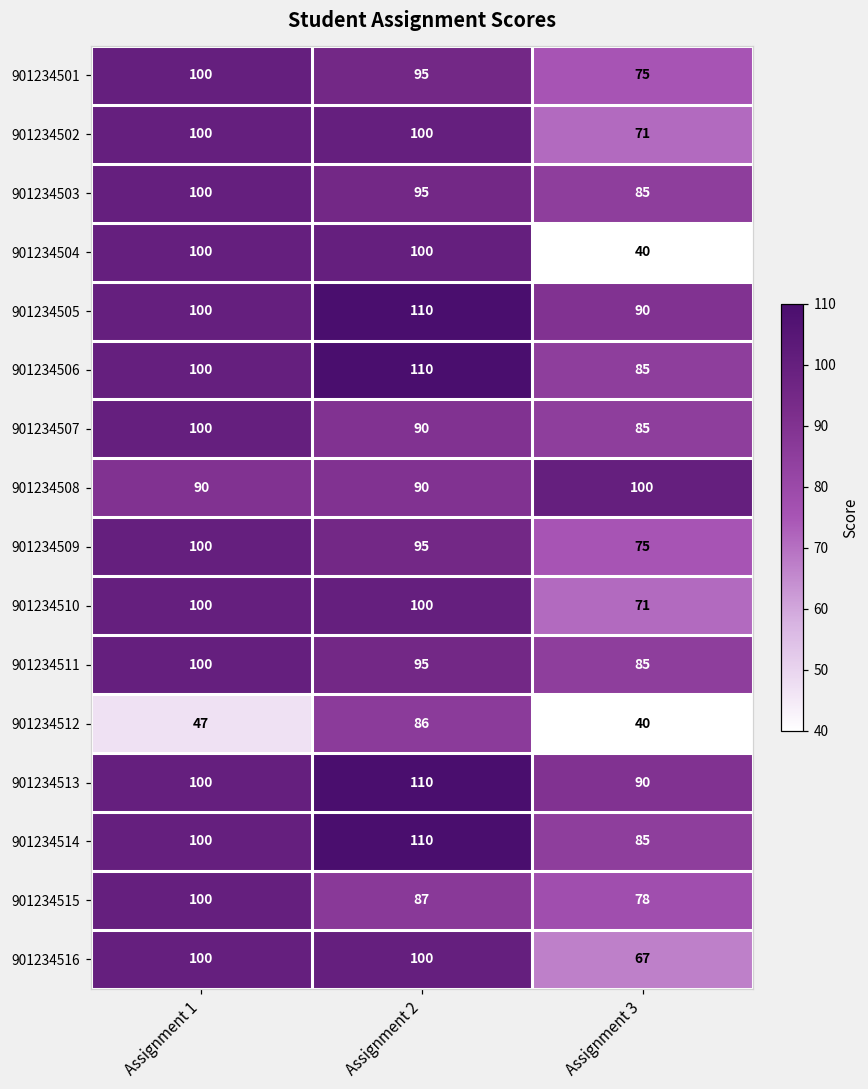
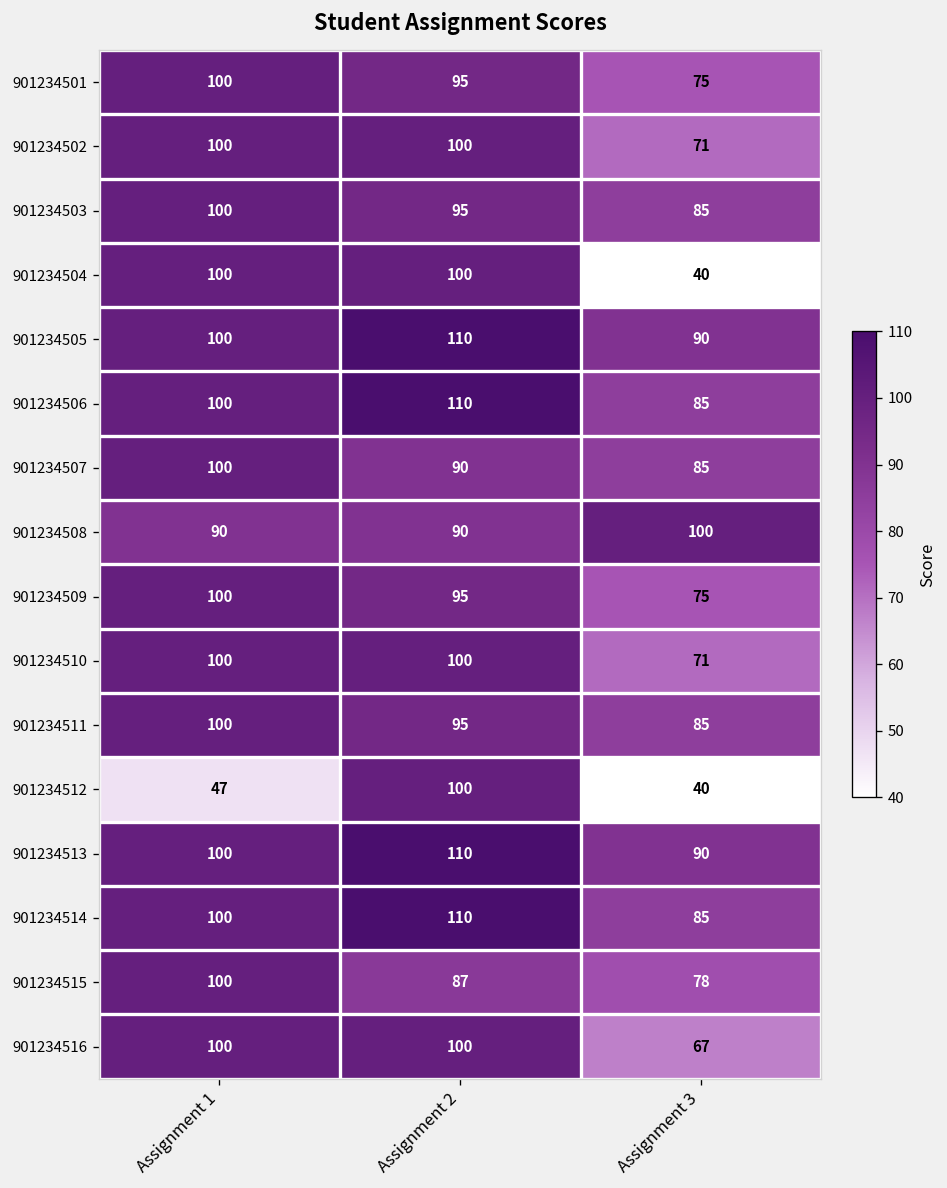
901234512, Assignment 2: 86 -> 100
